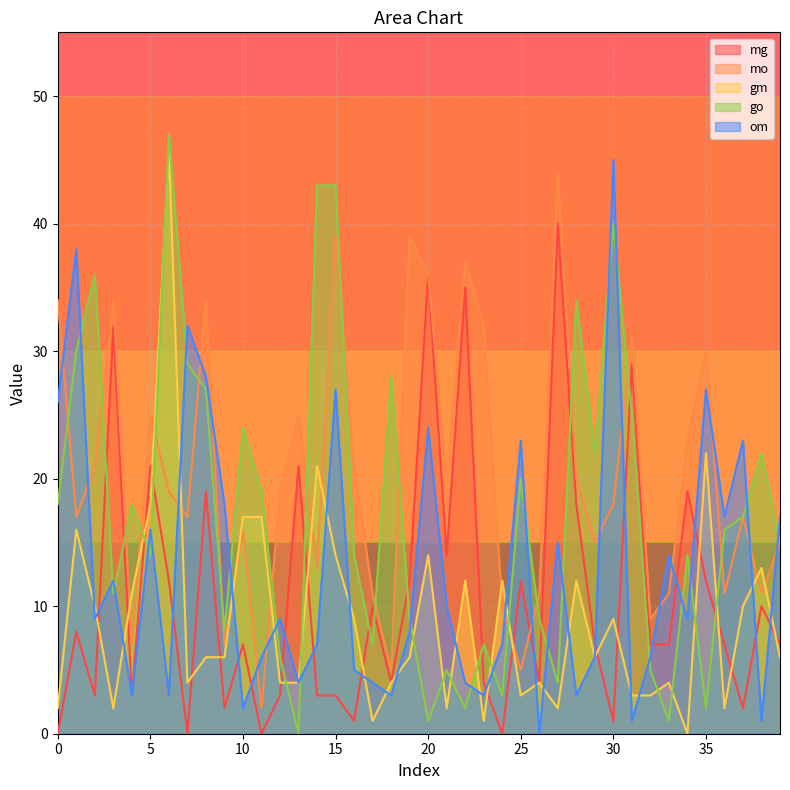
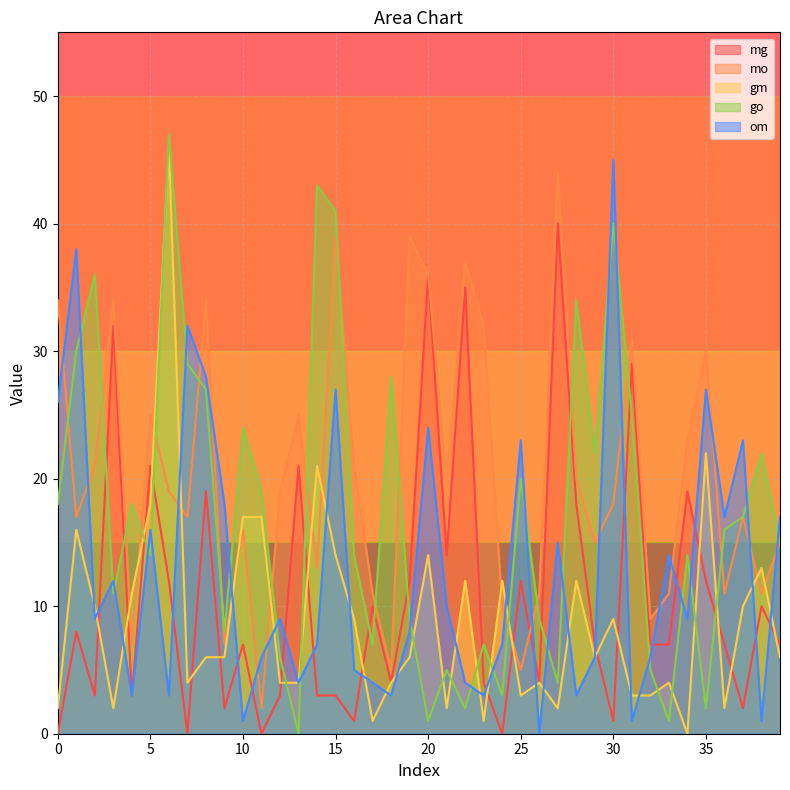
om, 10: 2 -> 1
go, 15: 43 -> 41
